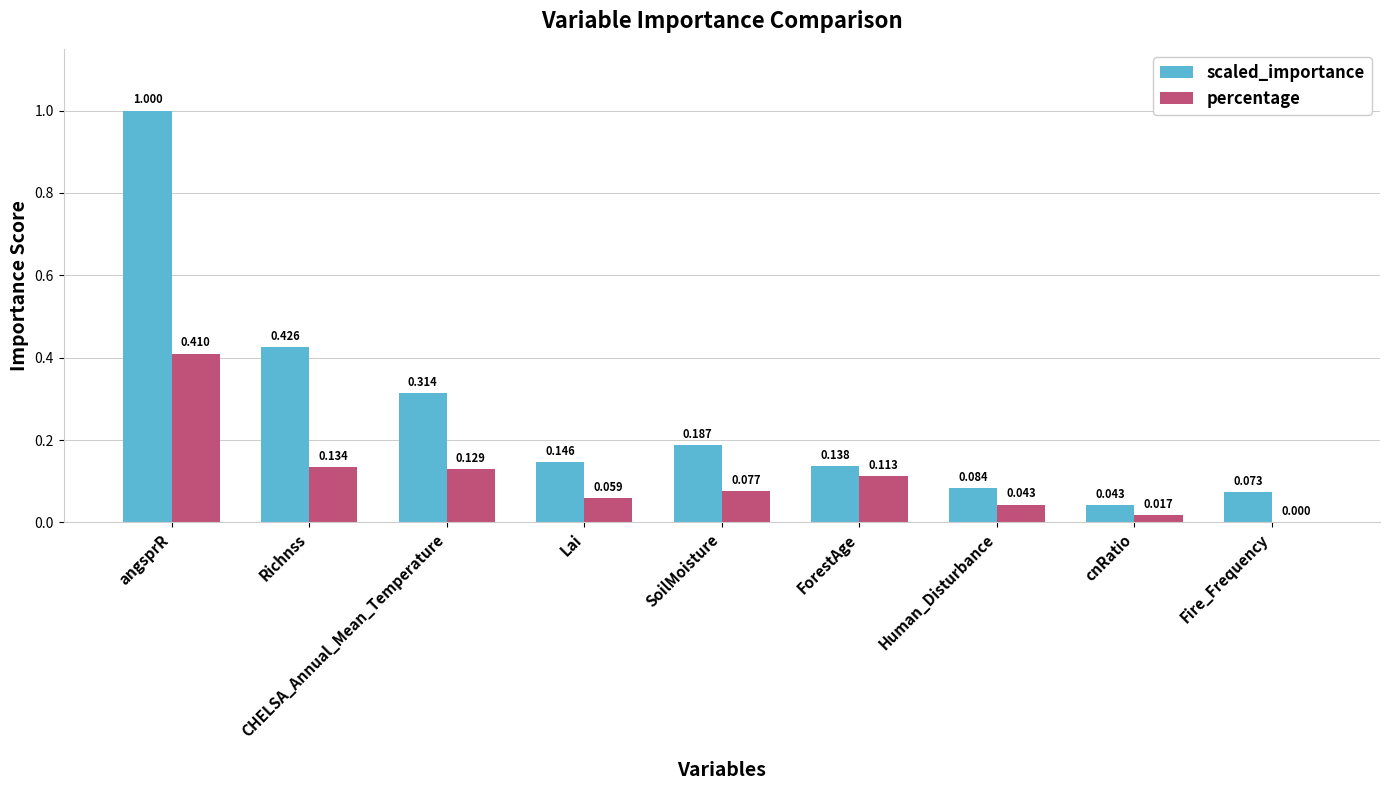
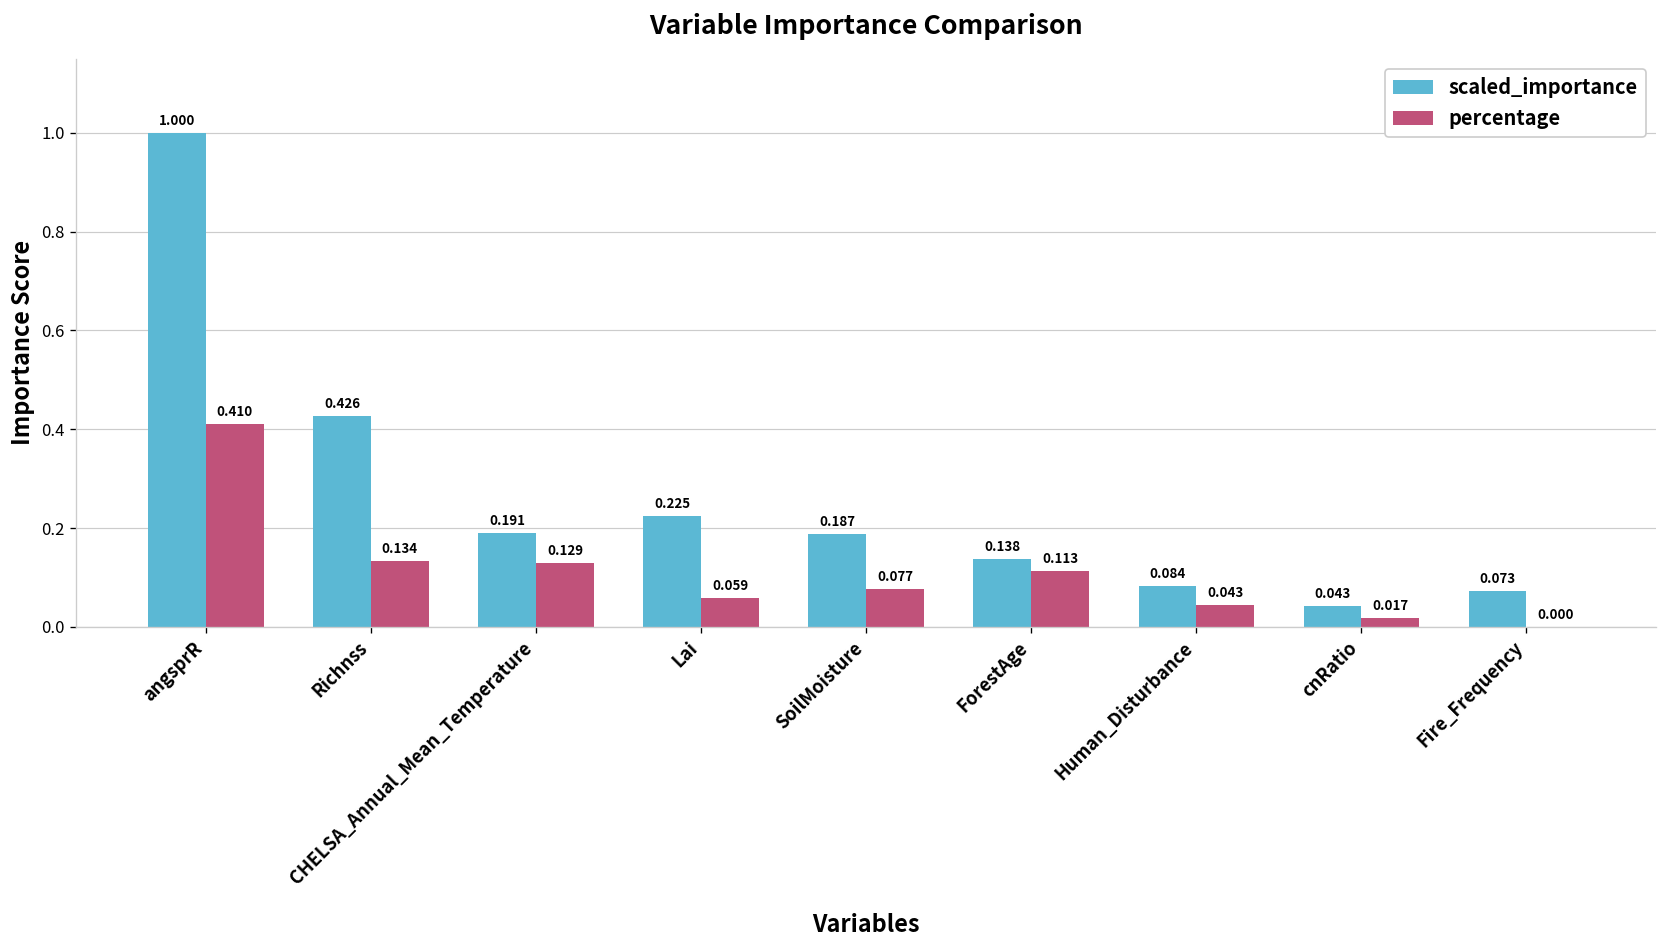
scaled_importance, CHELSA_Annual_Mean_Temperature: 0.314 -> 0.191
scaled_importance, Lai: 0.146 -> 0.225
